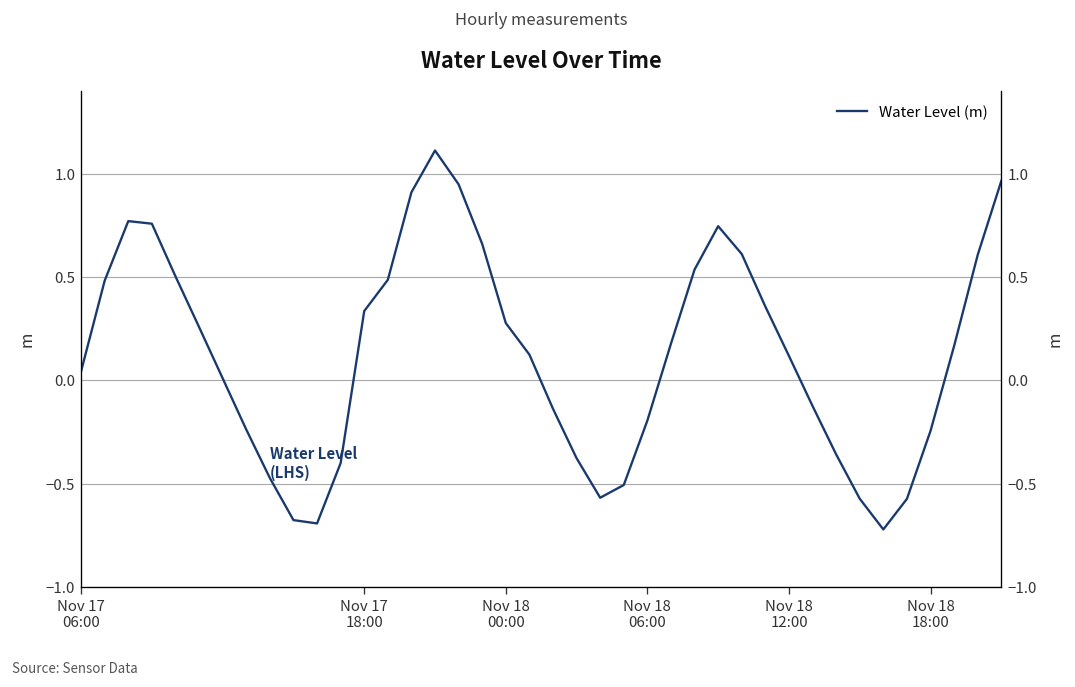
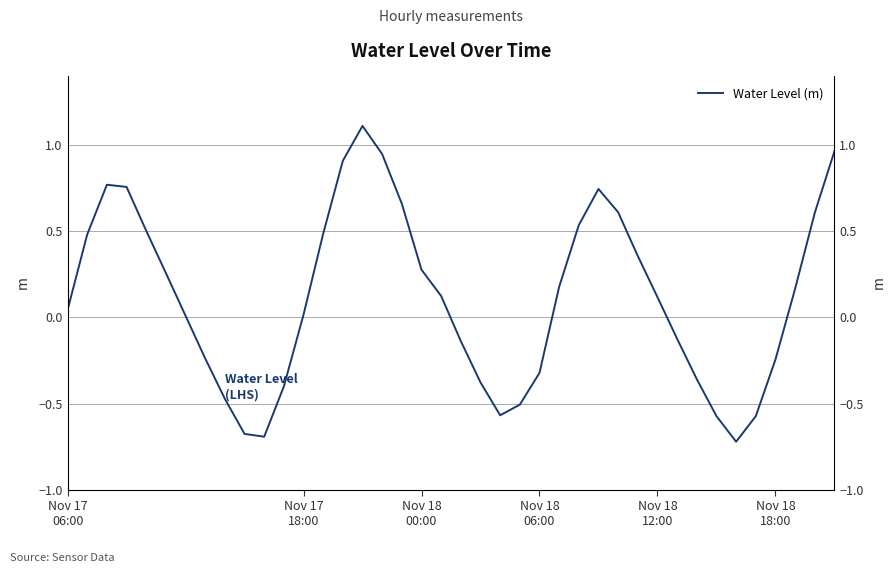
Nov 17 18:00: 0.34 -> 0.02
Nov 18 06:00: -0.19 -> -0.32
